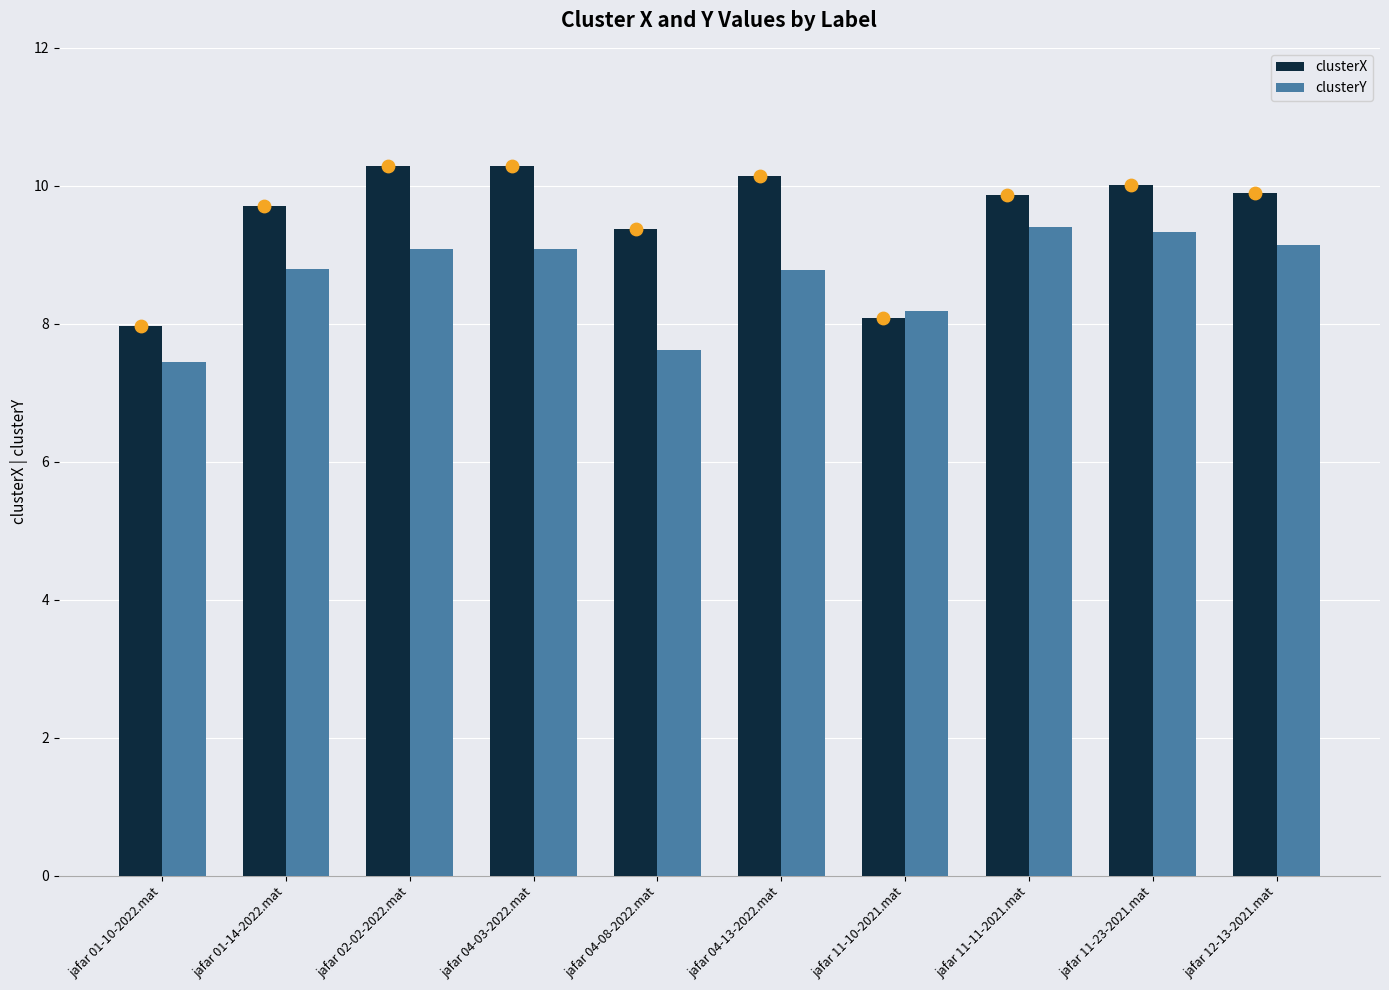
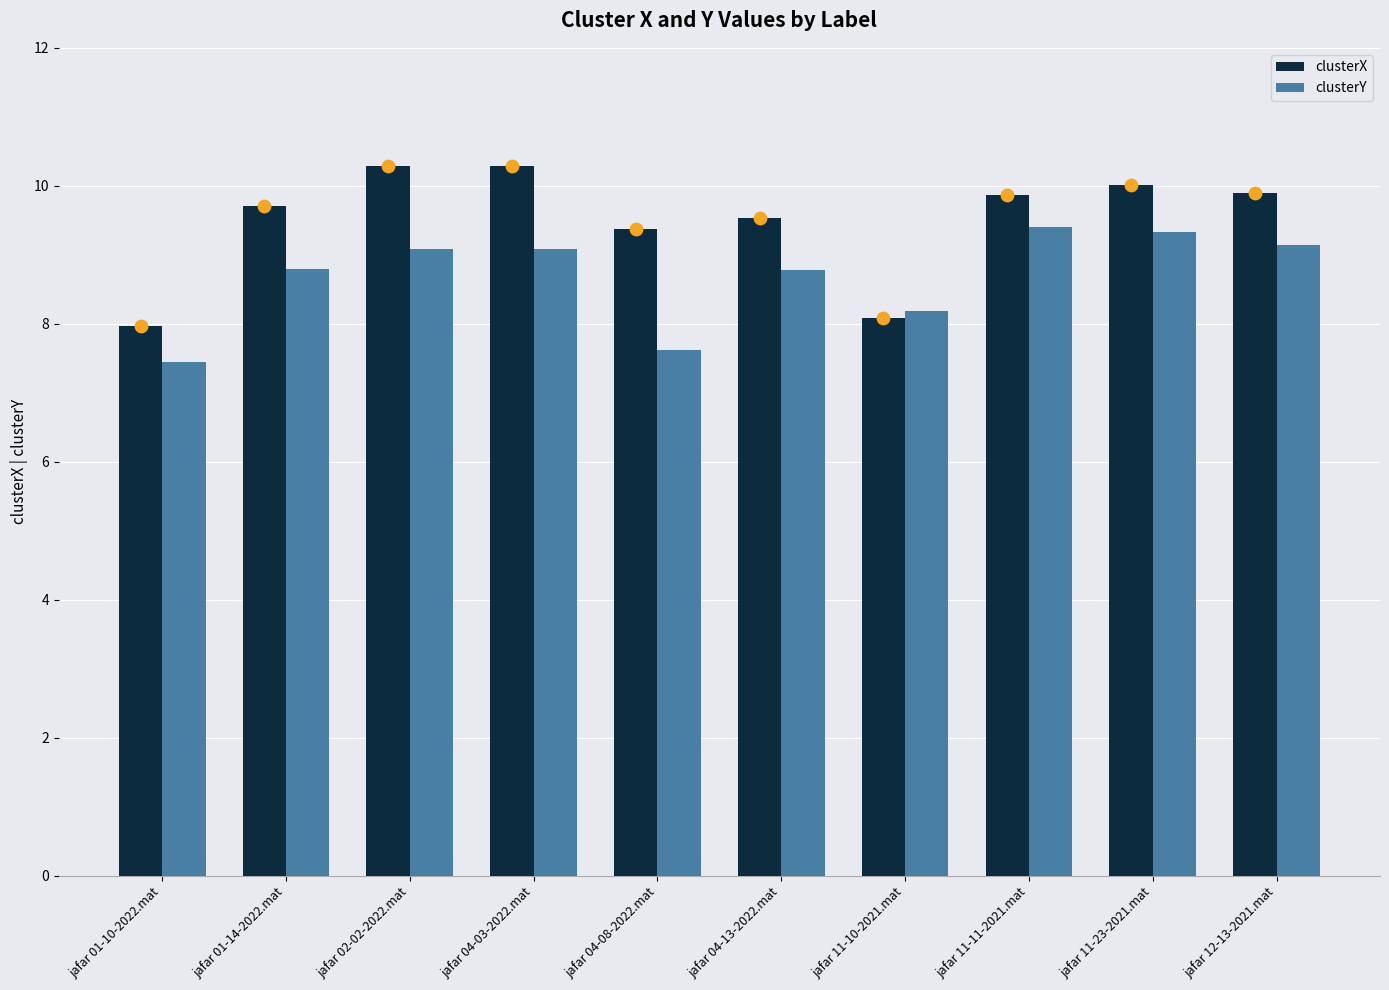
clusterX, jafar 04-13-2022.mat: 10.1 -> 9.5
